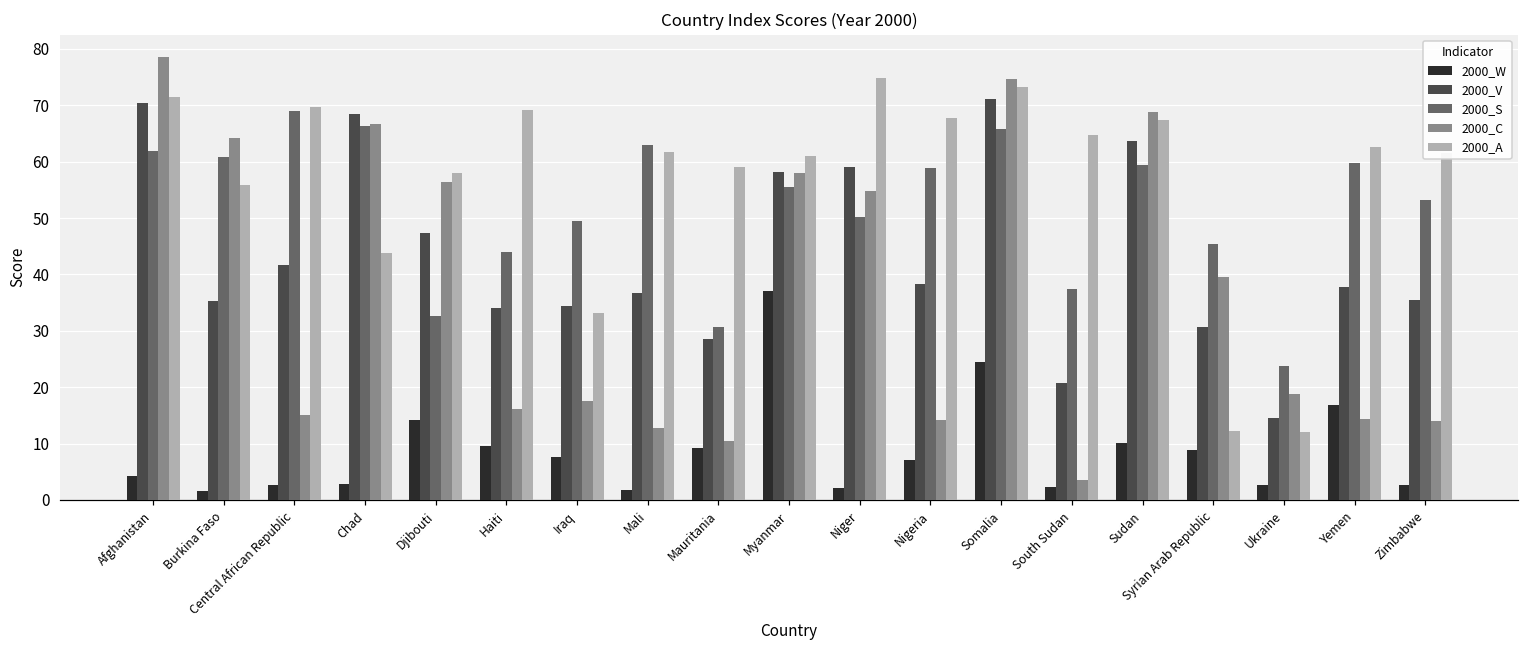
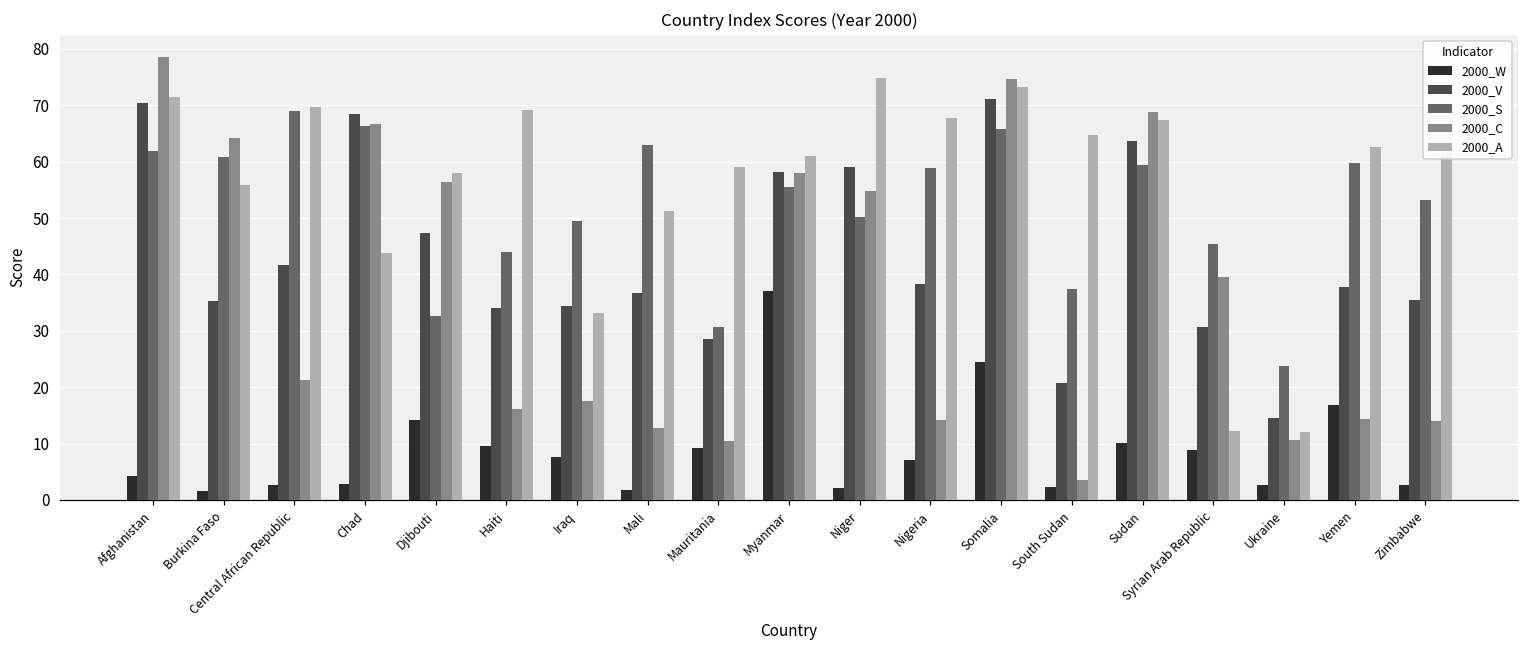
2000_C, Central African Republic: 15 -> 21
2000_A, Mali: 62 -> 51
2000_C, Ukraine: 19 -> 11
